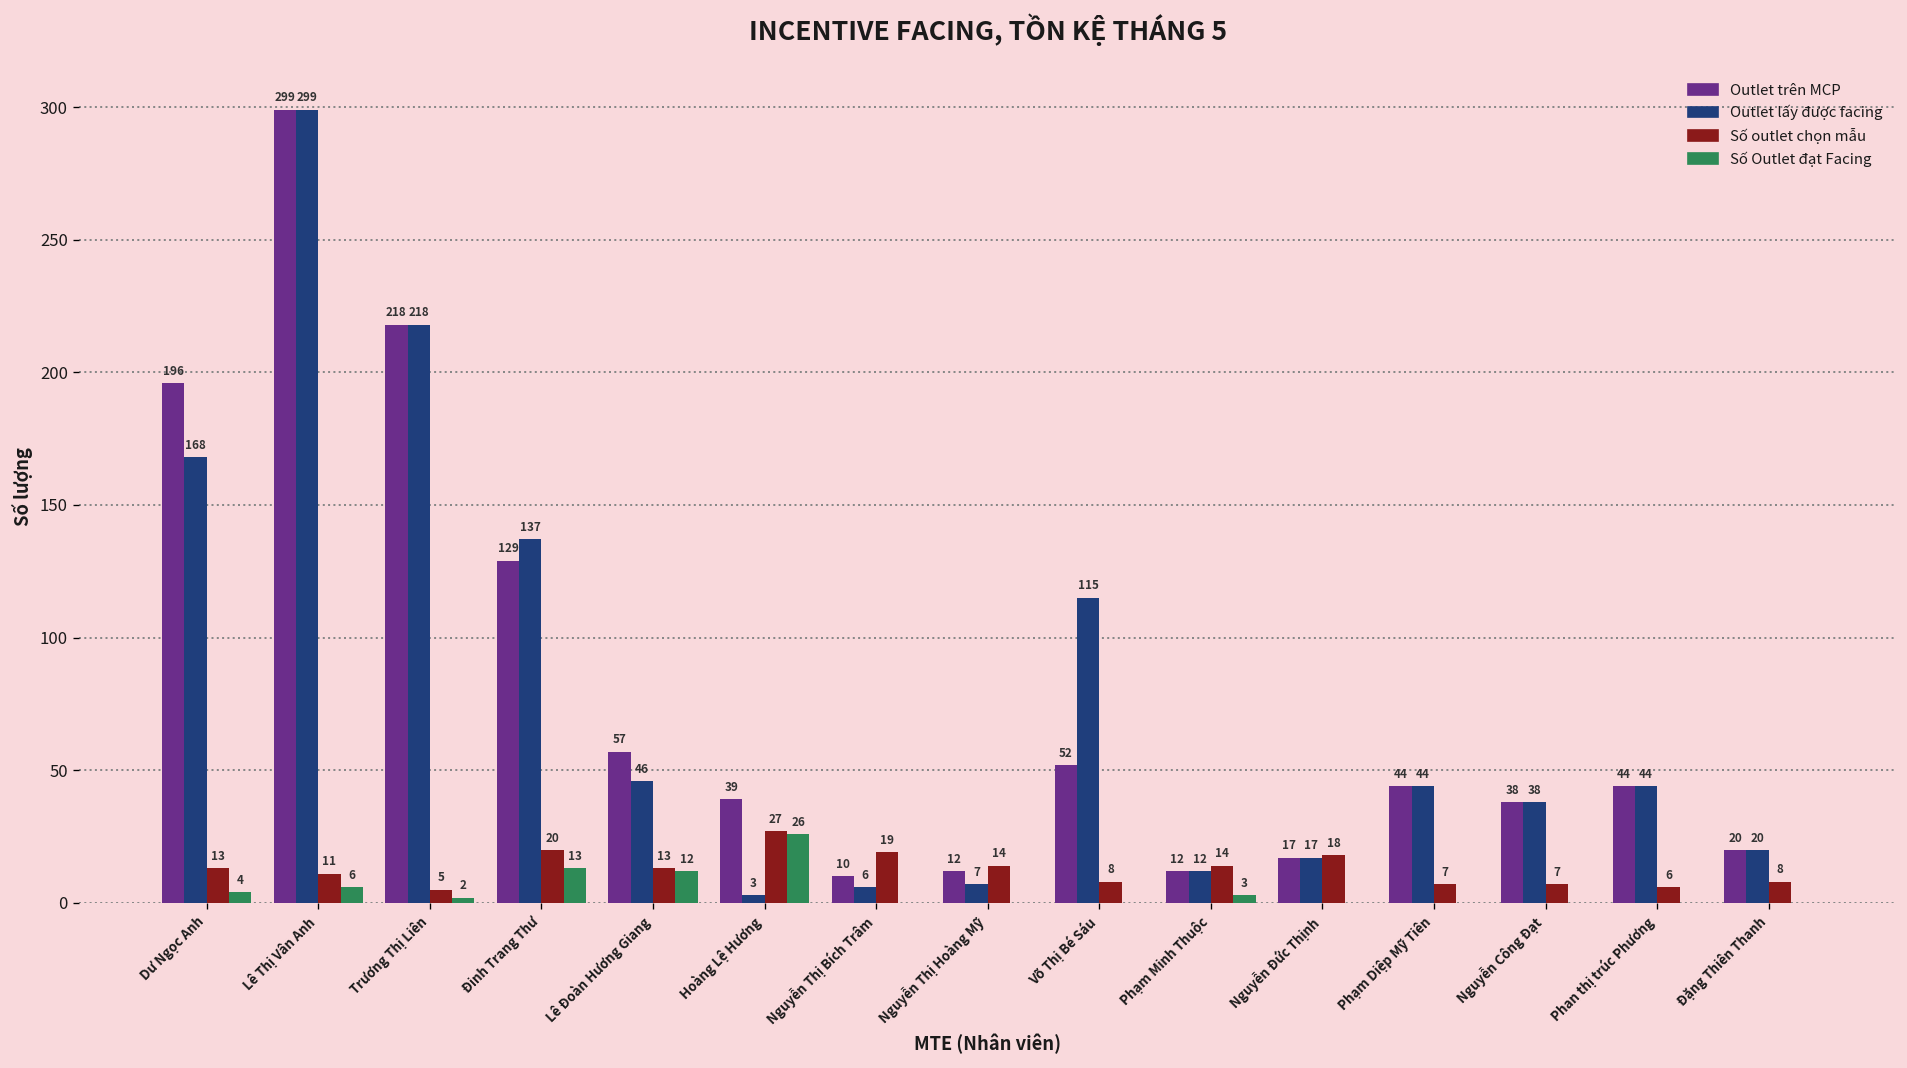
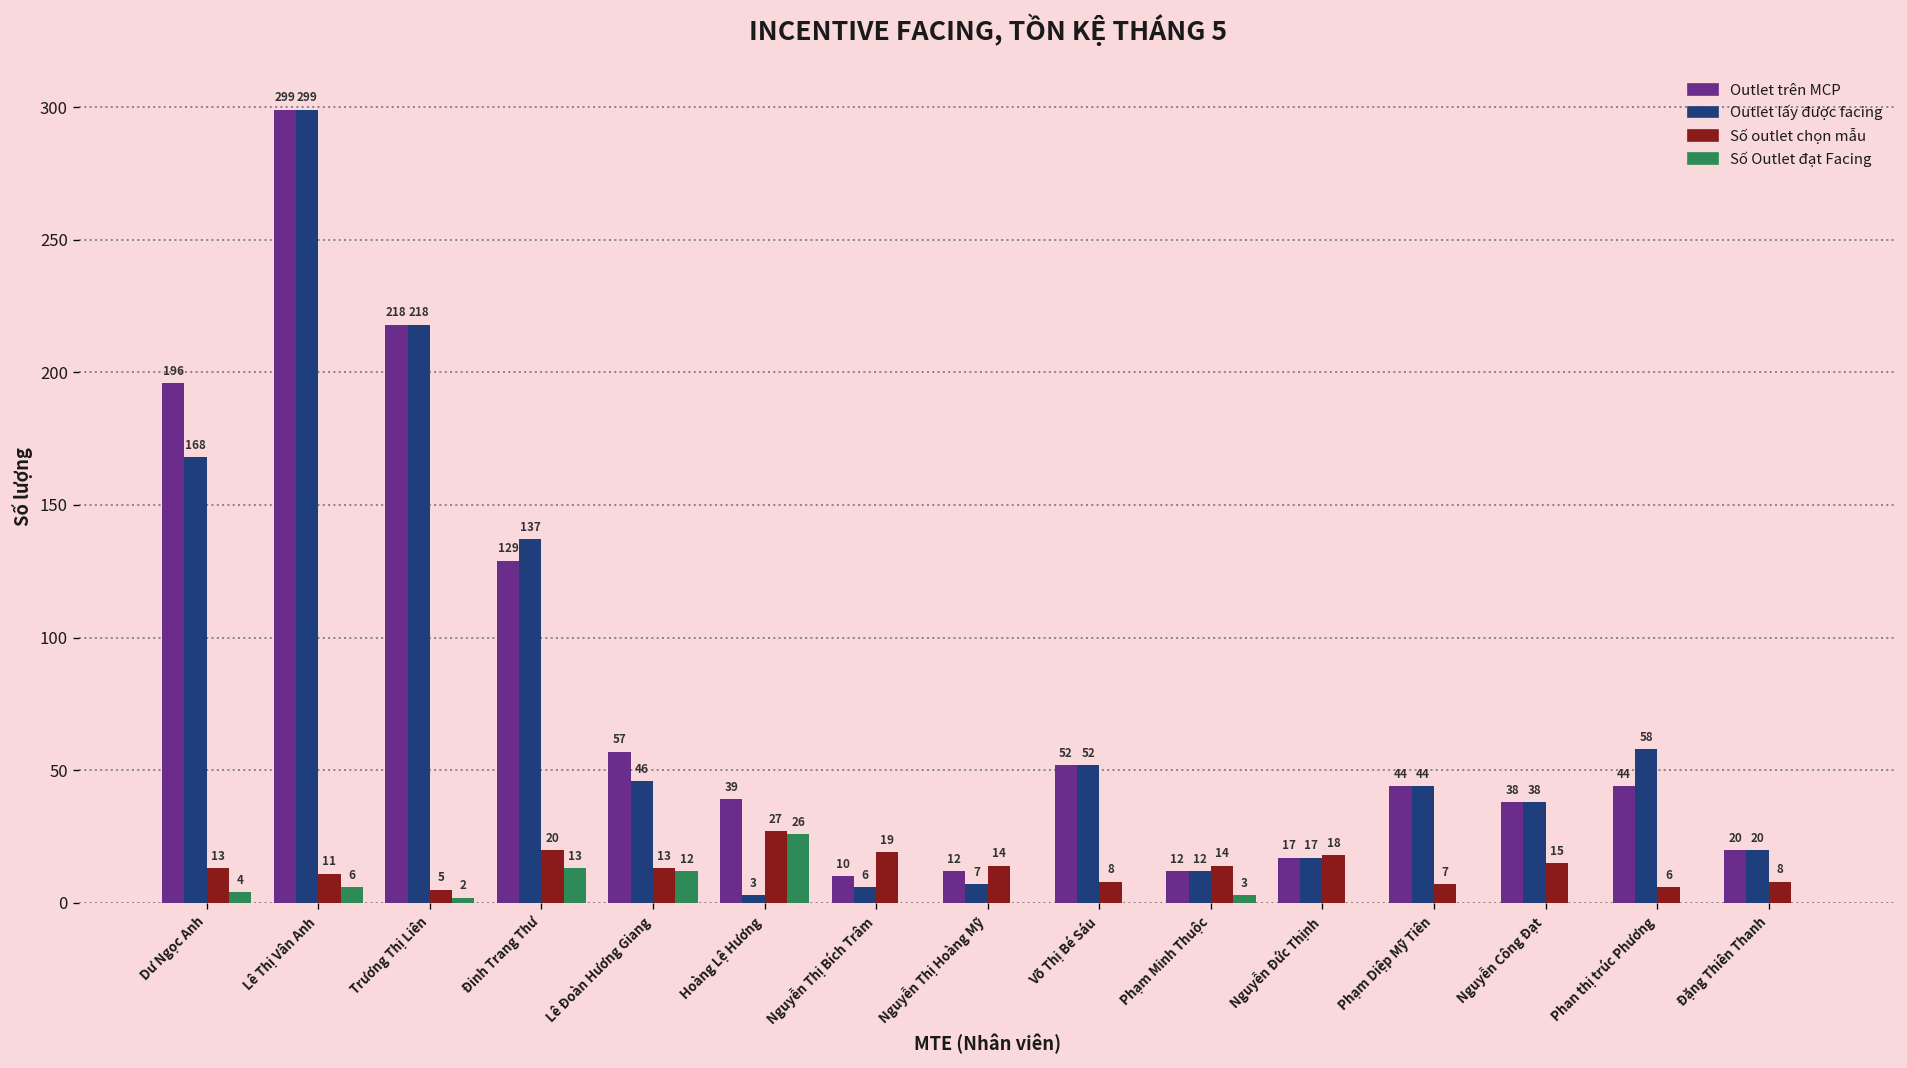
Outlet lấy được facing, Võ Thị Bé Sáu: 115 -> 52
Số outlet chọn mẫu, Nguyễn Công Đạt: 7 -> 15
Outlet lấy được facing, Phan thị trúc Phương: 44 -> 58
